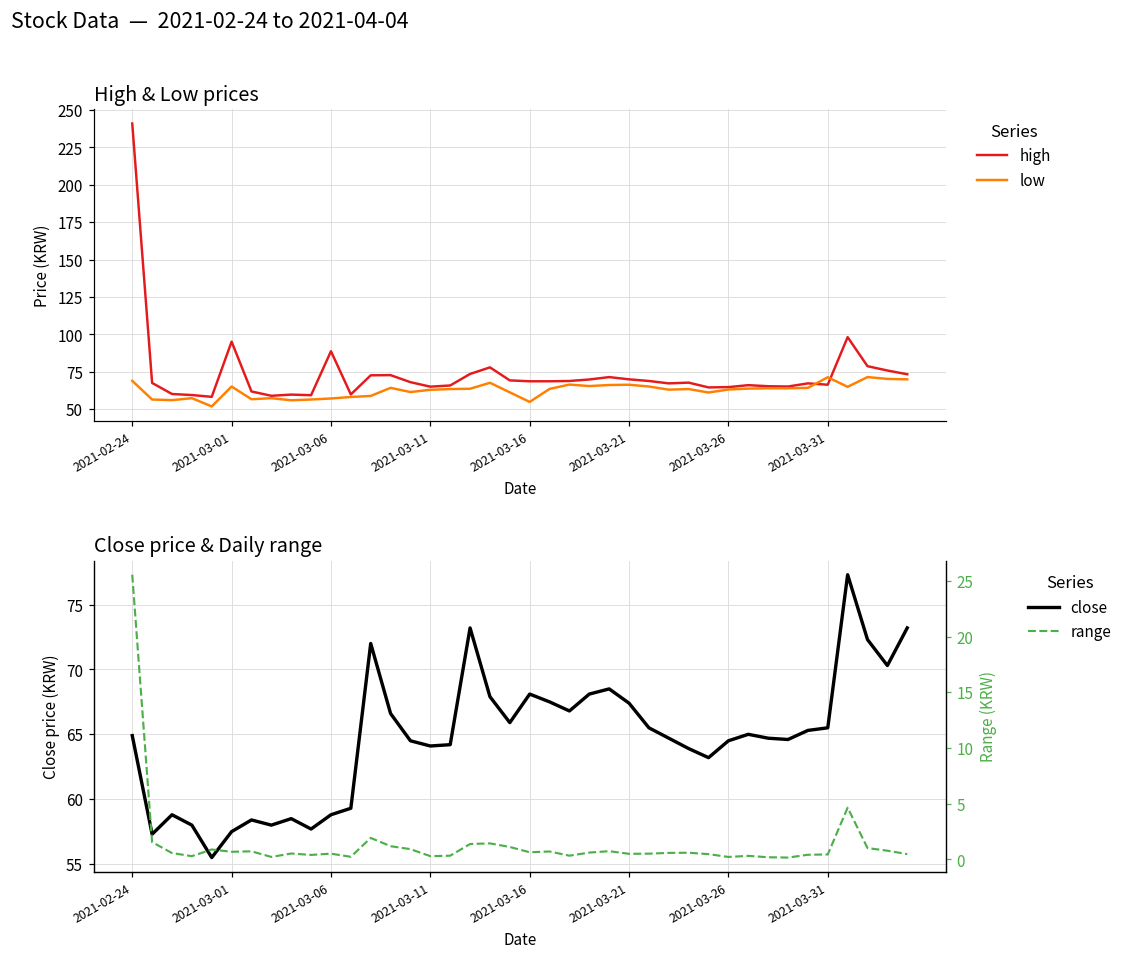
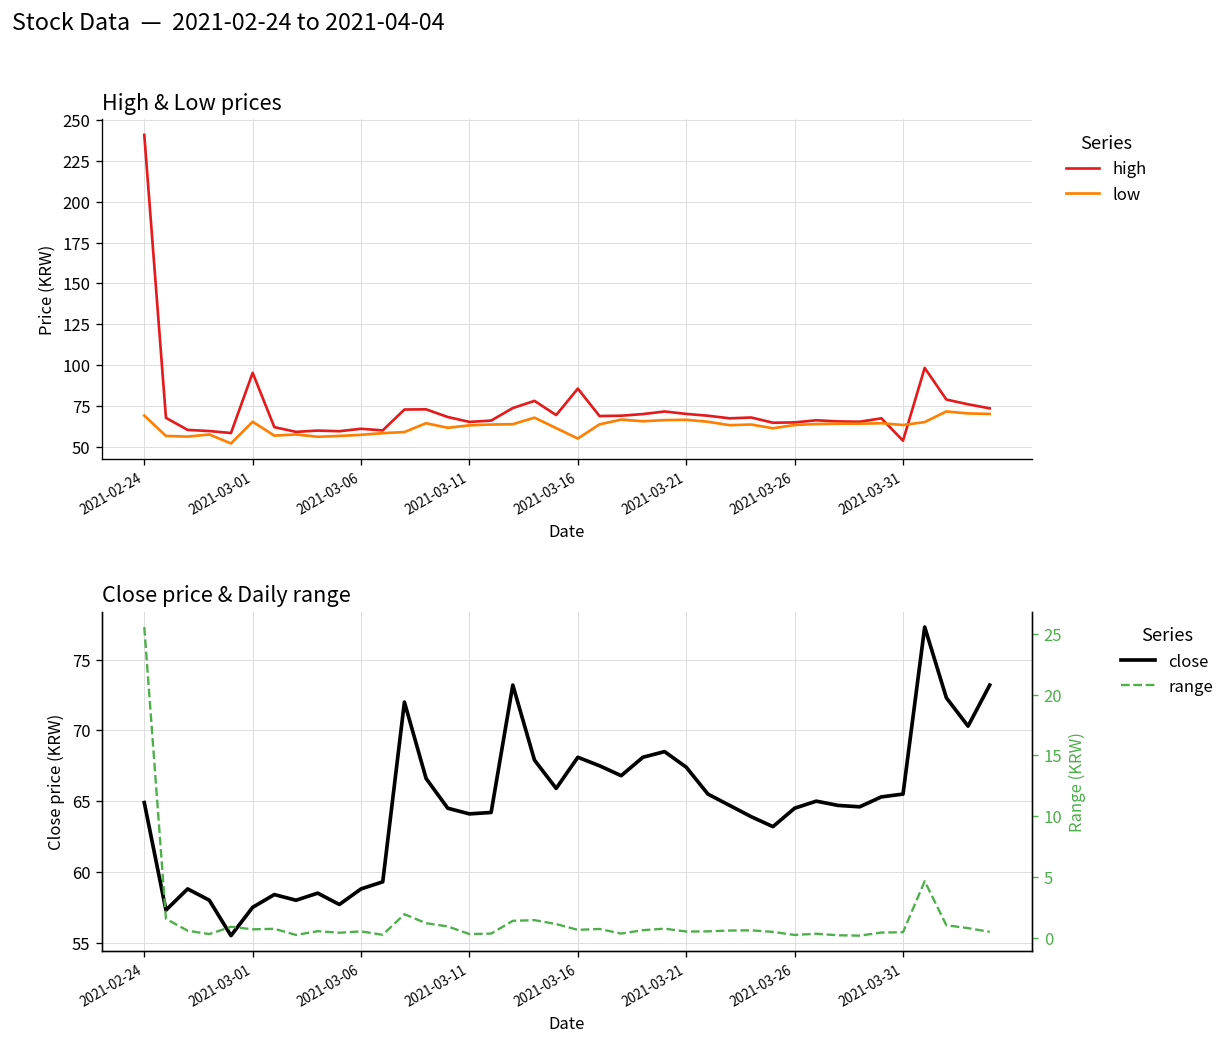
High & Low prices, high, 2021-03-06: 89 -> 61
High & Low prices, high, 2021-03-16: 69 -> 86
High & Low prices, high, 2021-03-31: 66 -> 54
High & Low prices, low, 2021-03-31: 71 -> 63
